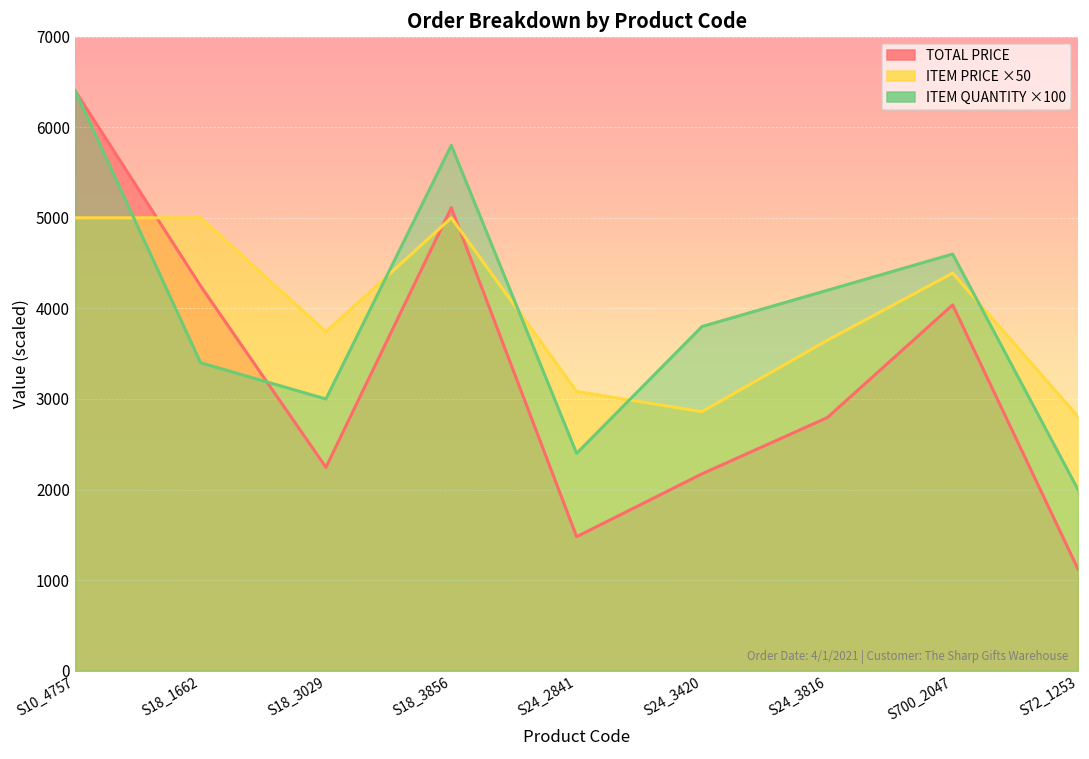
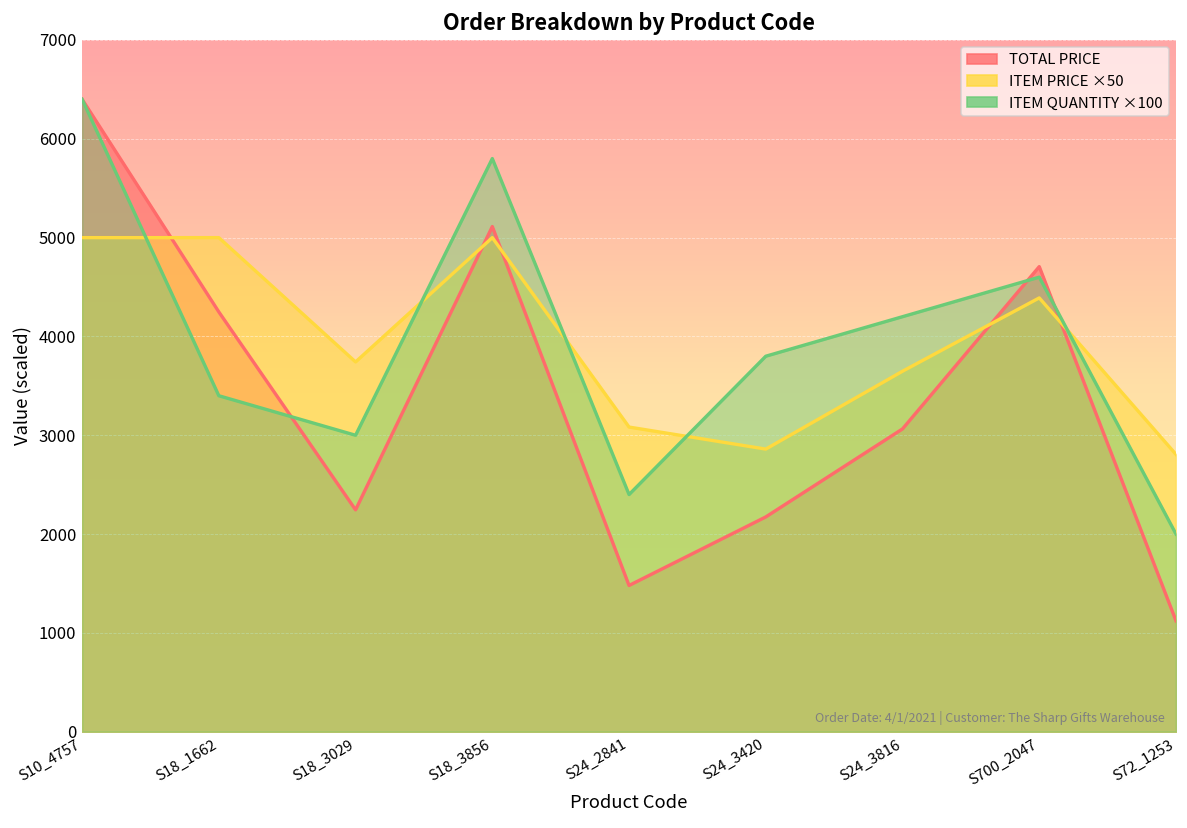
TOTAL PRICE, S24_3816: 2800 -> 3100
TOTAL PRICE, S700_2047: 4000 -> 4700
